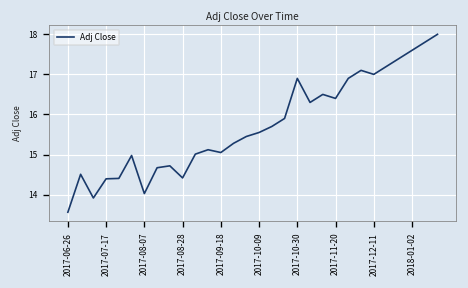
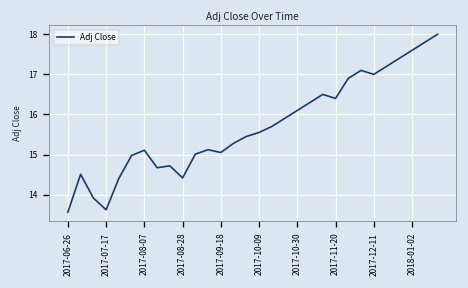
2017-07-17: 14.4 -> 13.6
2017-08-07: 14.0 -> 15.1
2017-10-30: 16.9 -> 16.1
